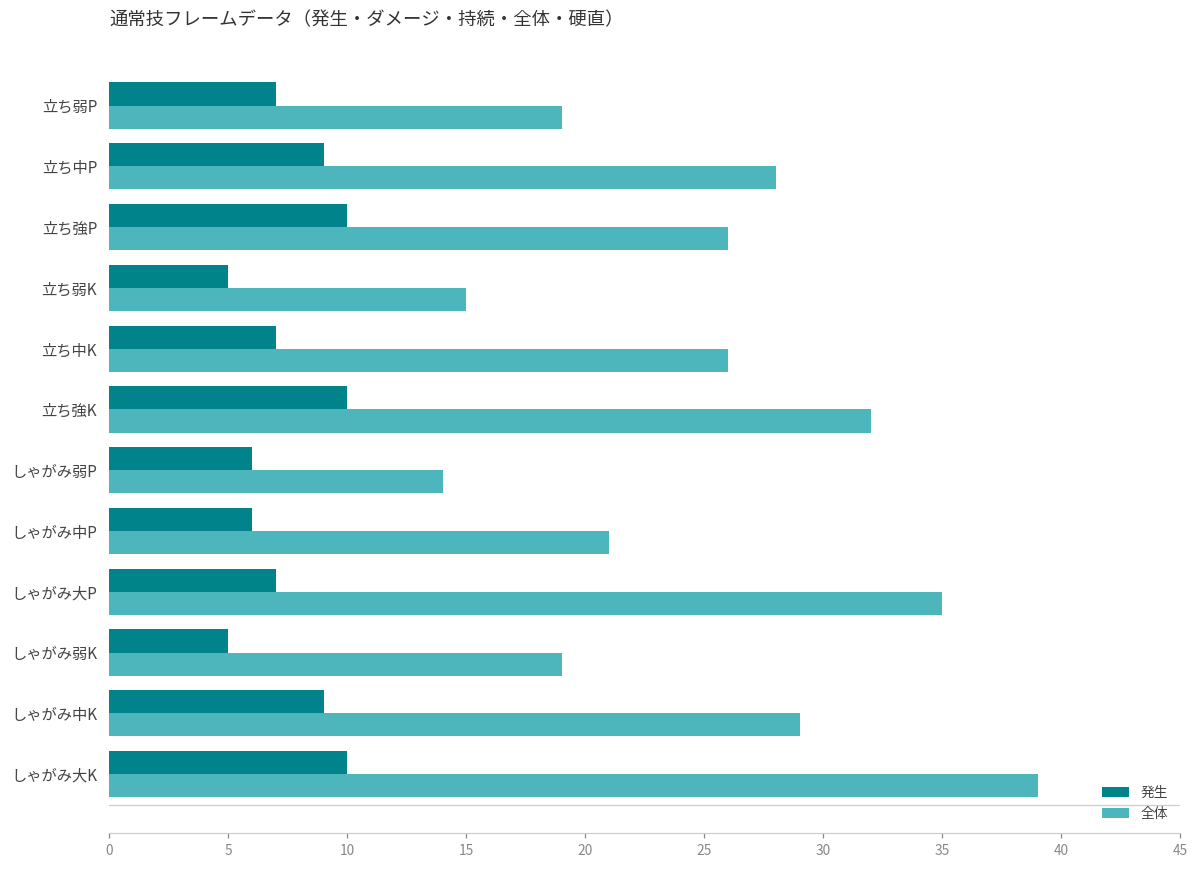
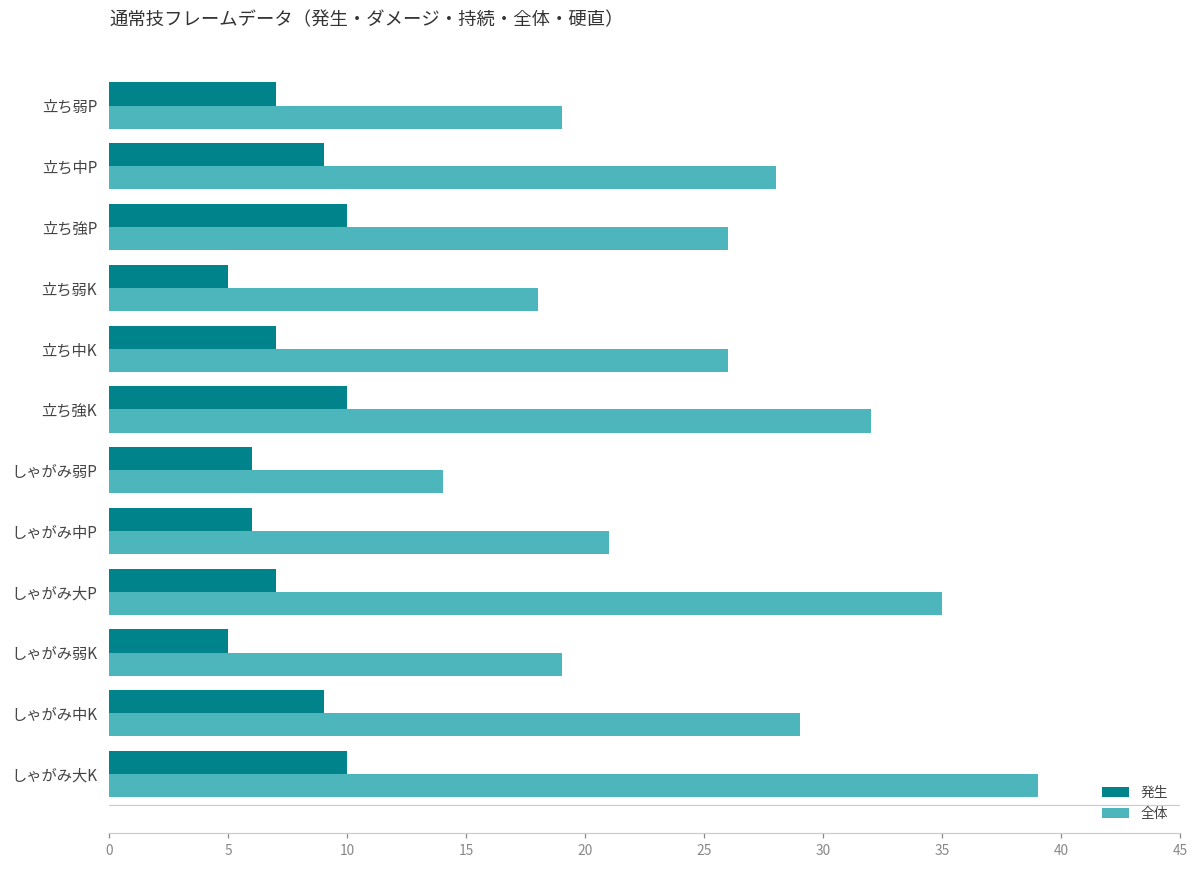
全体, 立ち弱K: 15 -> 18
